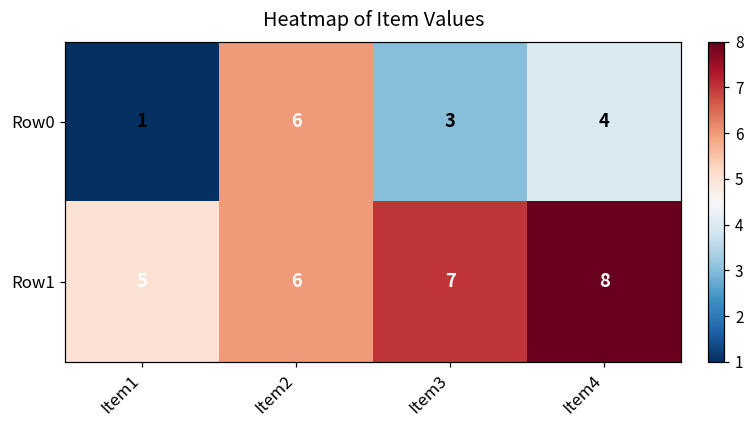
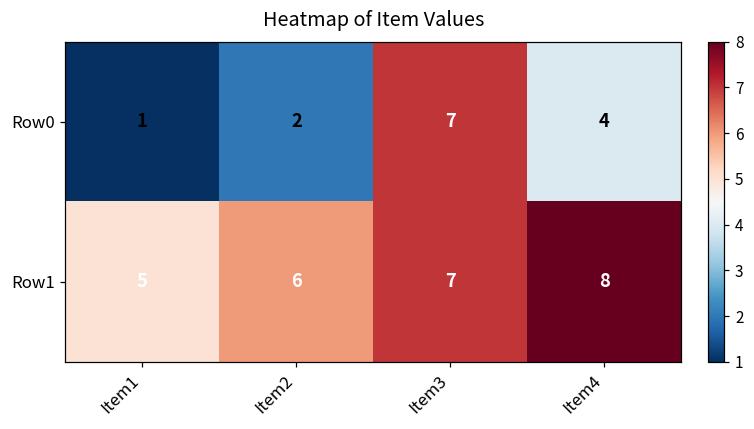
Row0, Item2: 6 -> 2
Row0, Item3: 3 -> 7
